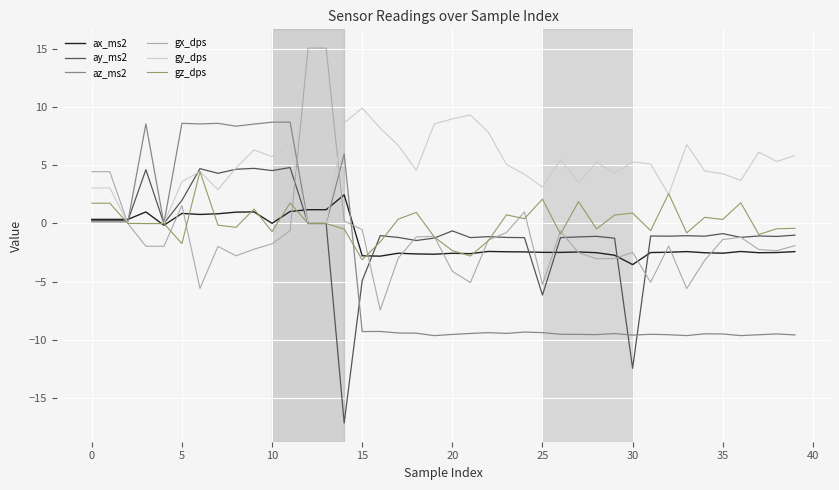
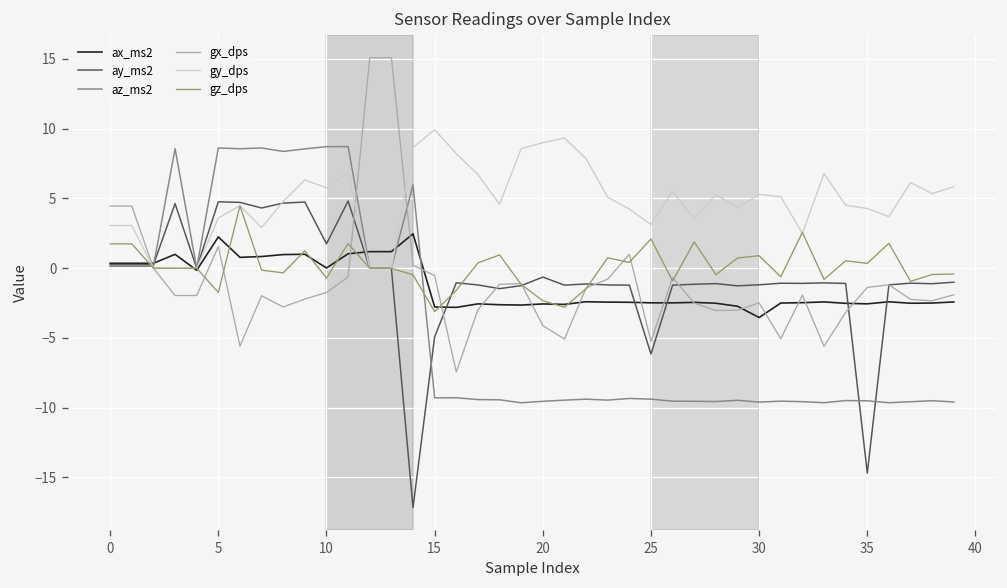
ax_ms2, 5: 0.9 -> 2.2
ay_ms2, 5: 2.0 -> 4.8
ay_ms2, 10: 4.5 -> 1.7
ay_ms2, 30: -12.5 -> -1.2
ay_ms2, 35: -0.9 -> -14.7
